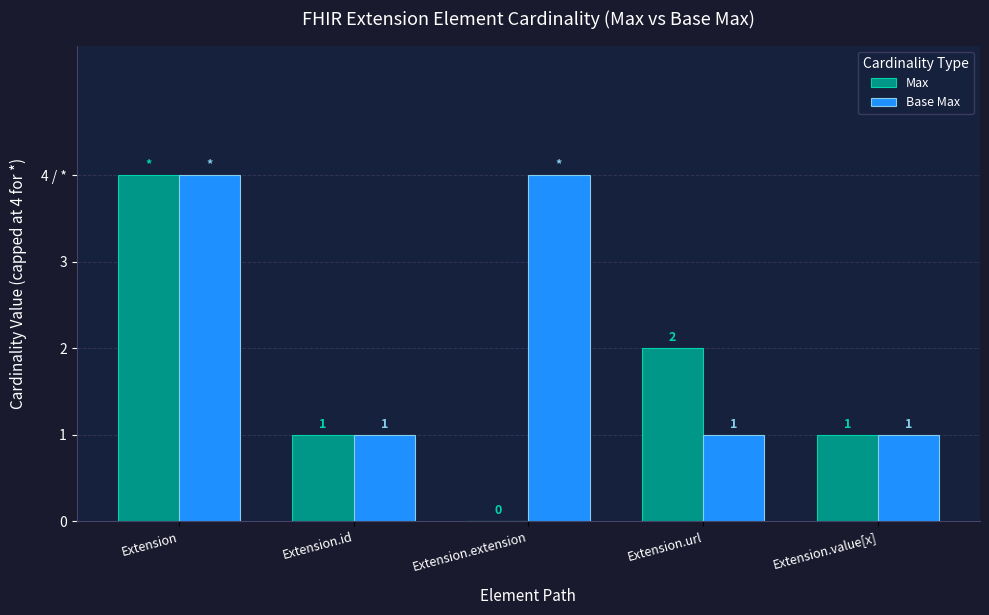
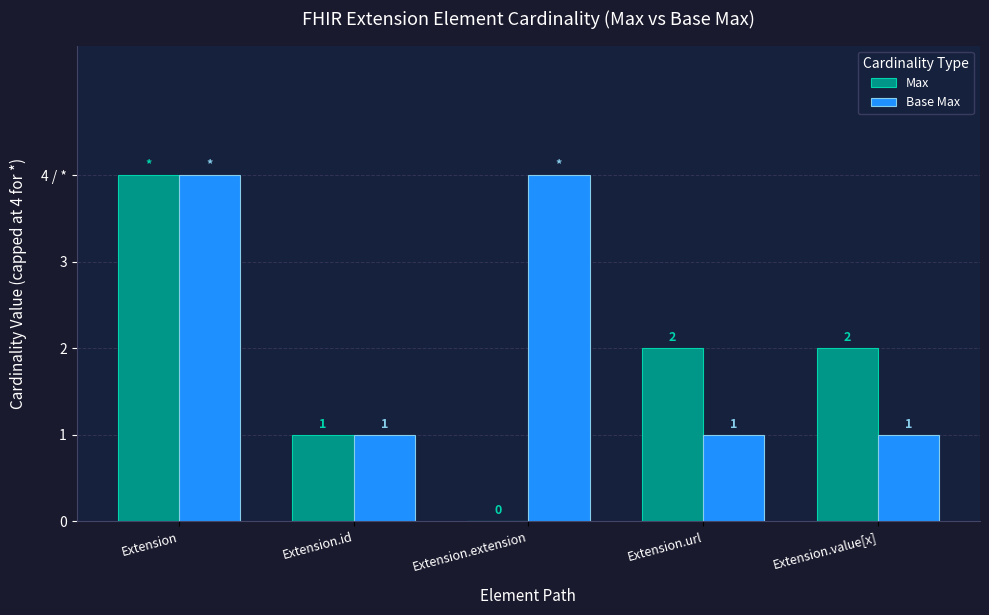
Max, Extension.value[x]: 1 -> 2
